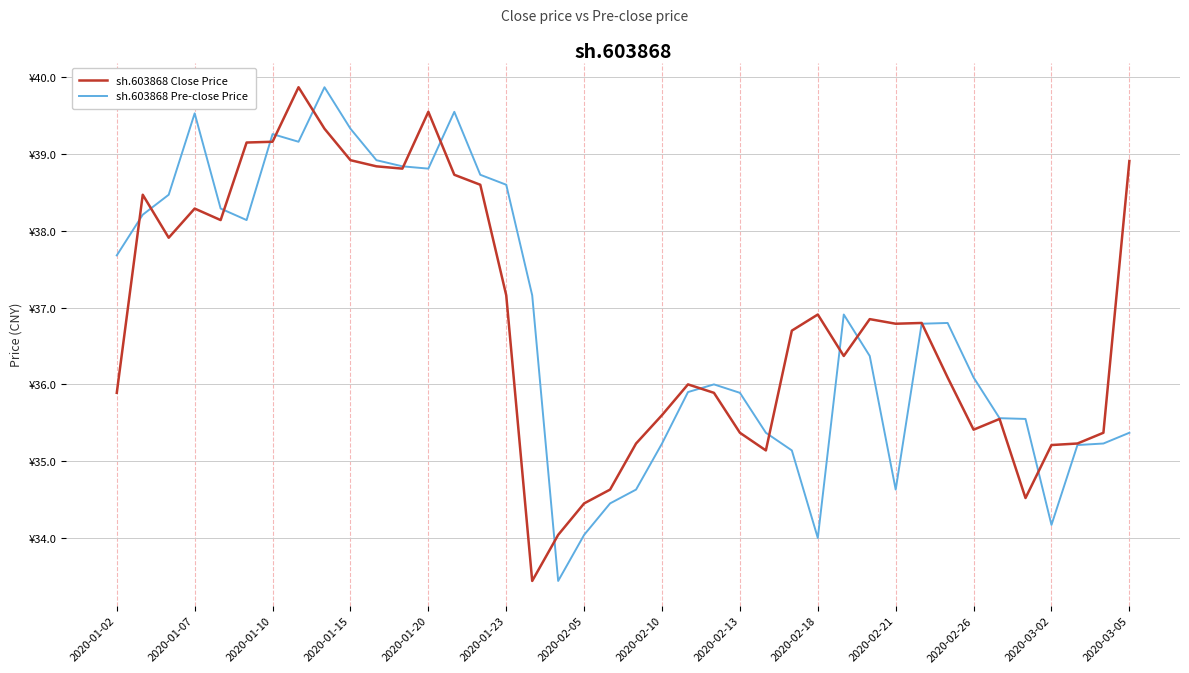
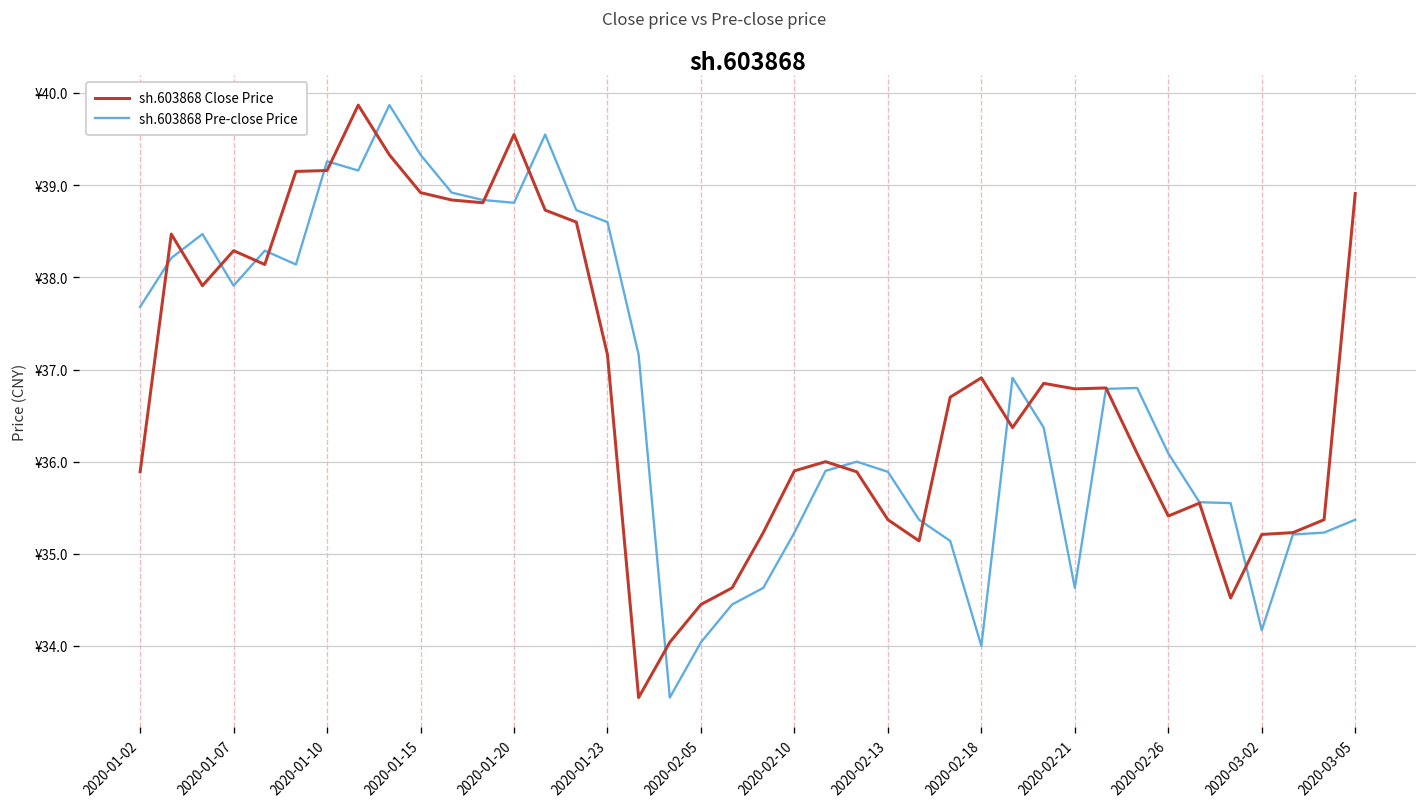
sh.603868 Pre-close Price, 2020-01-07: ¥39.5 -> ¥37.9
sh.603868 Close Price, 2020-02-10: ¥35.6 -> ¥35.9
